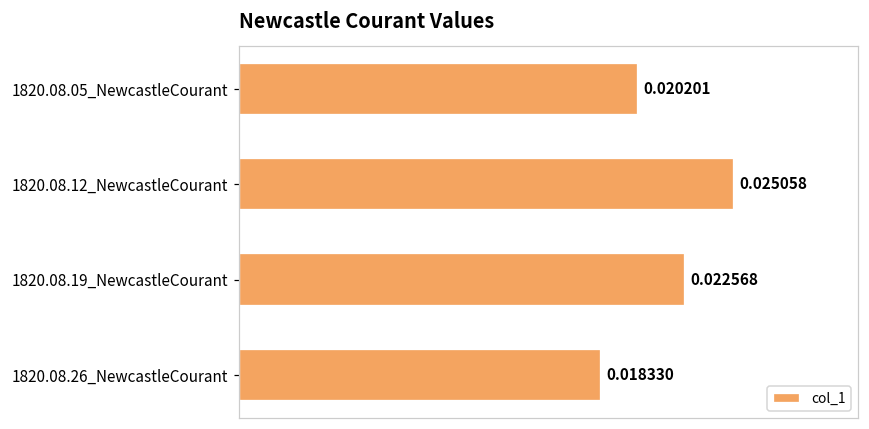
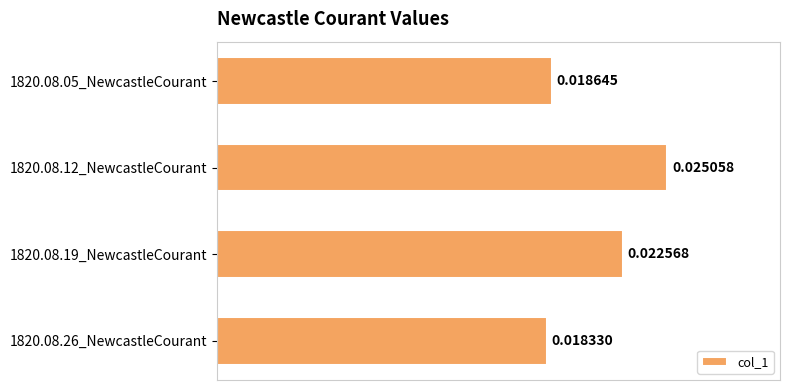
1820.08.05_NewcastleCourant: 0.020201 -> 0.018645
